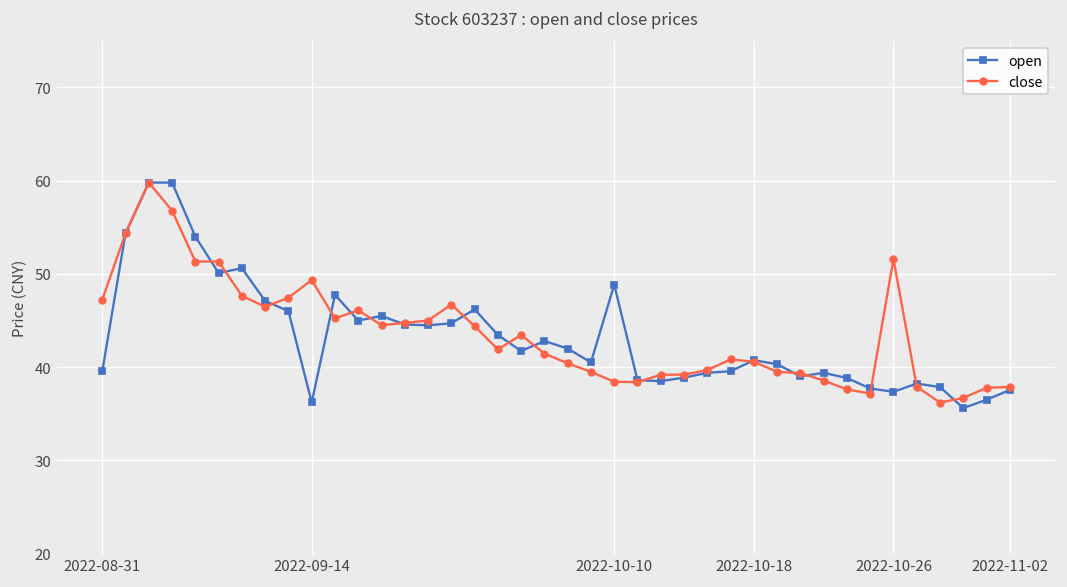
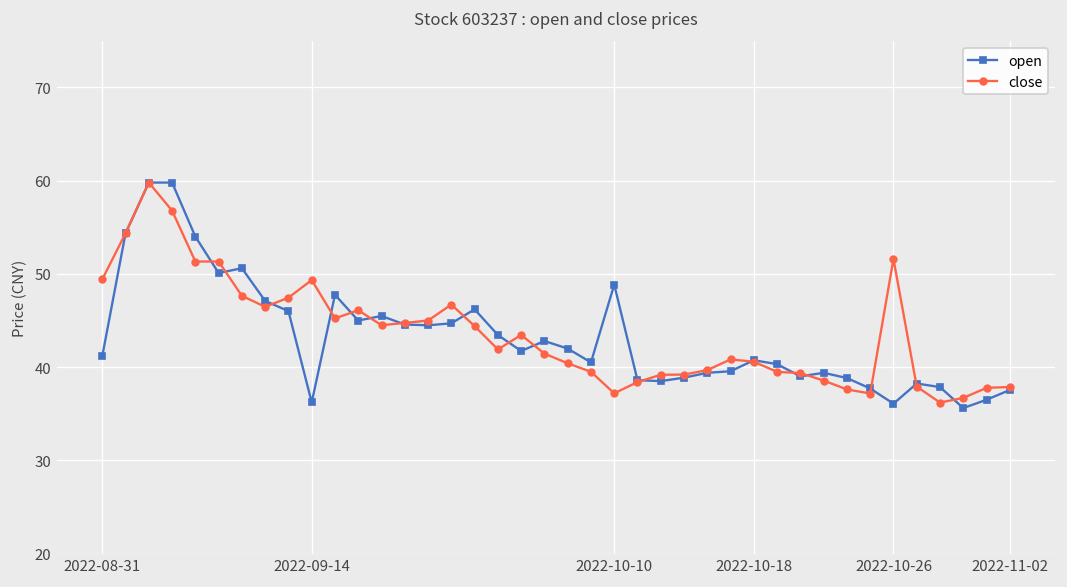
open, 2022-08-31: 40 -> 41
close, 2022-08-31: 47 -> 49
close, 2022-10-10: 38 -> 37
open, 2022-10-26: 37 -> 36
